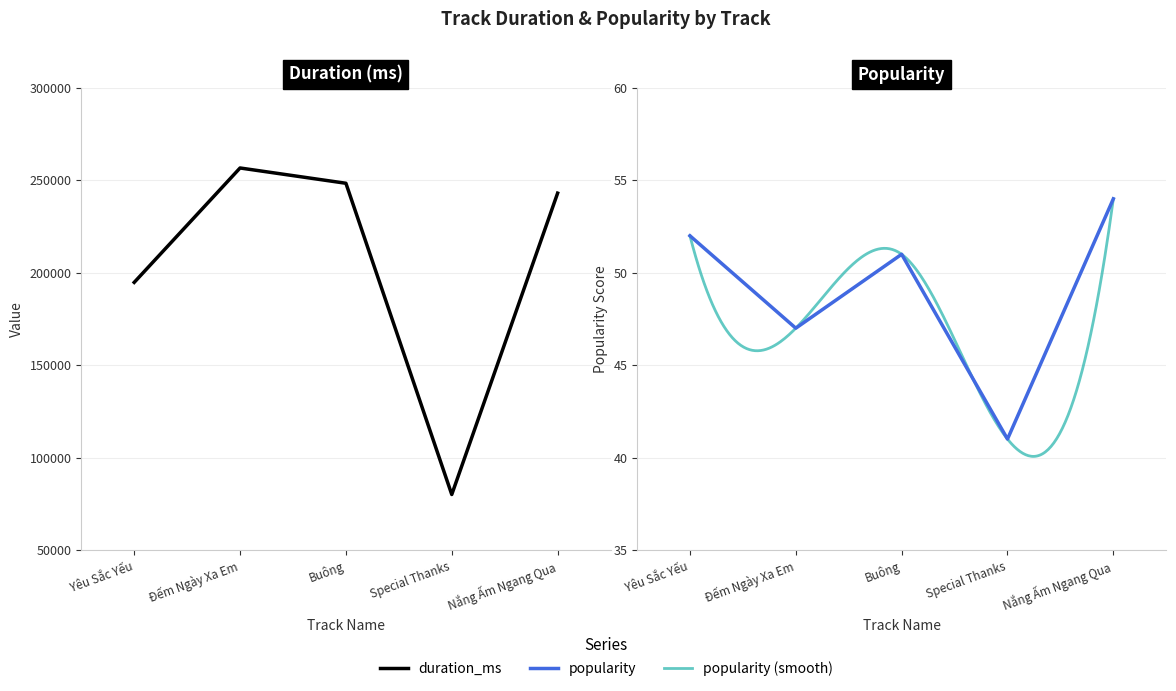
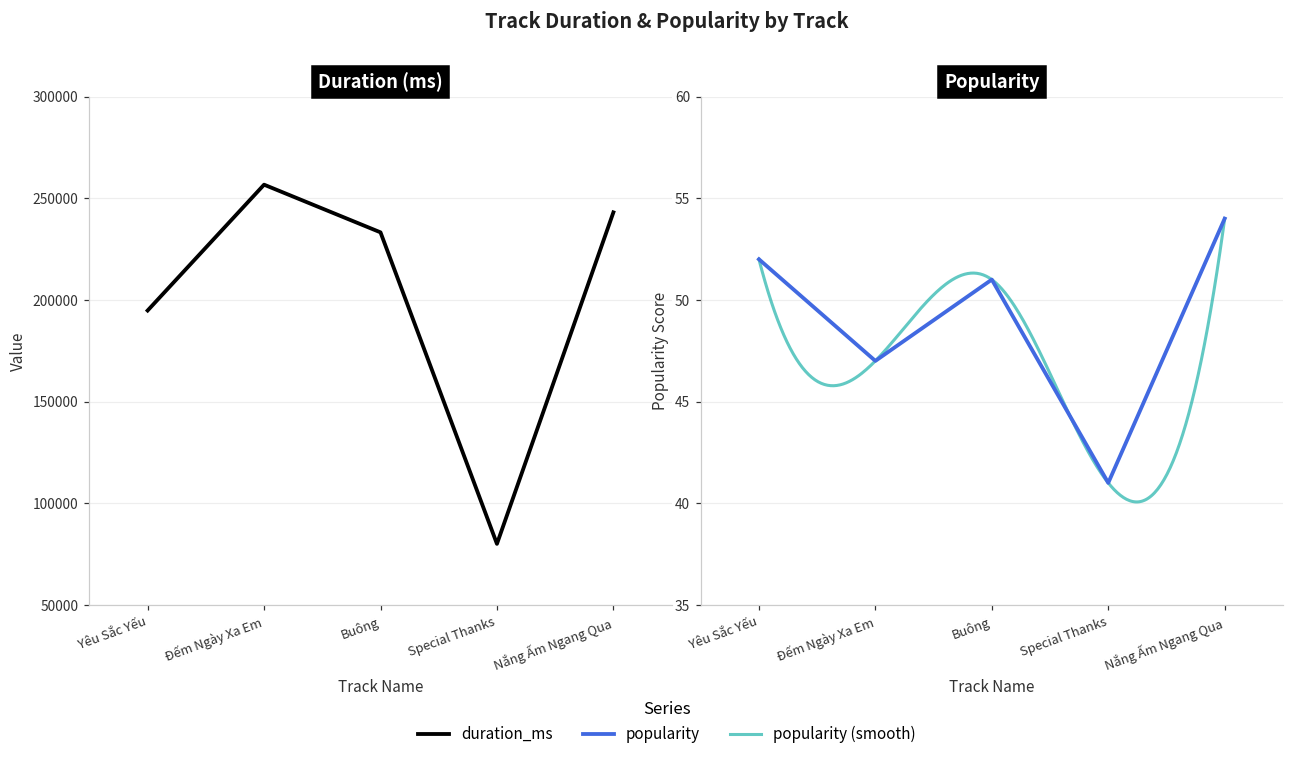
Duration (ms), Buông: 248000 -> 233000
